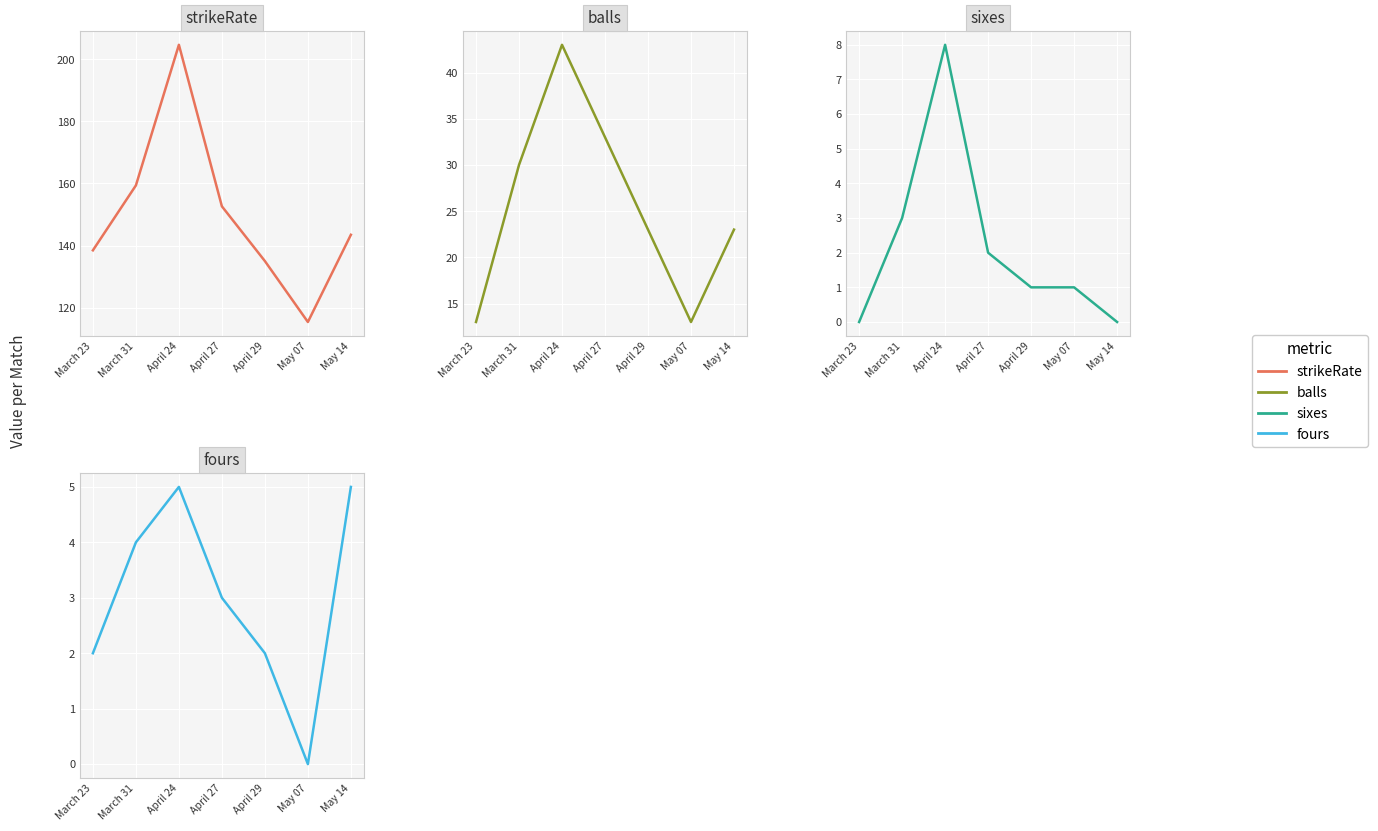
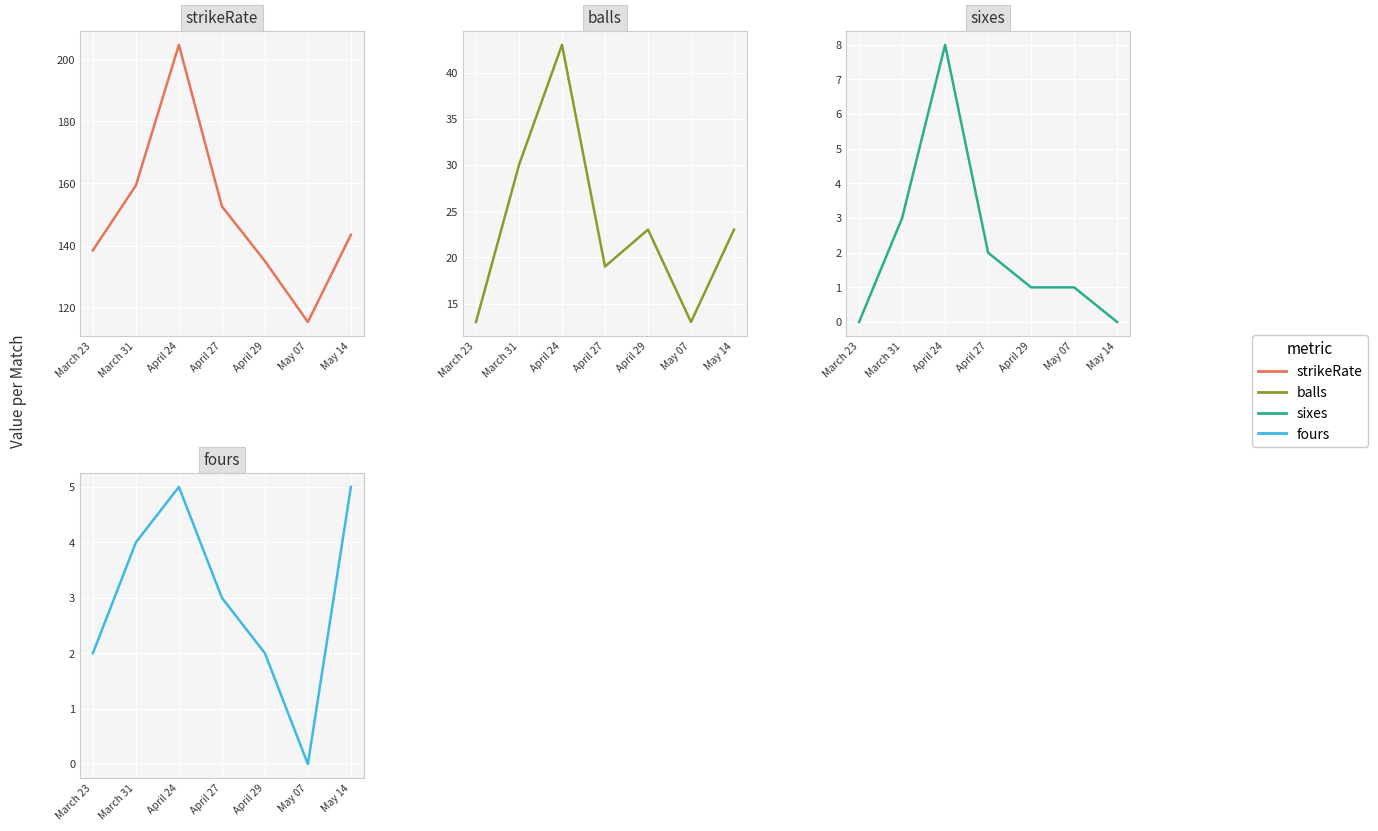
balls, April 27: 33 -> 19
